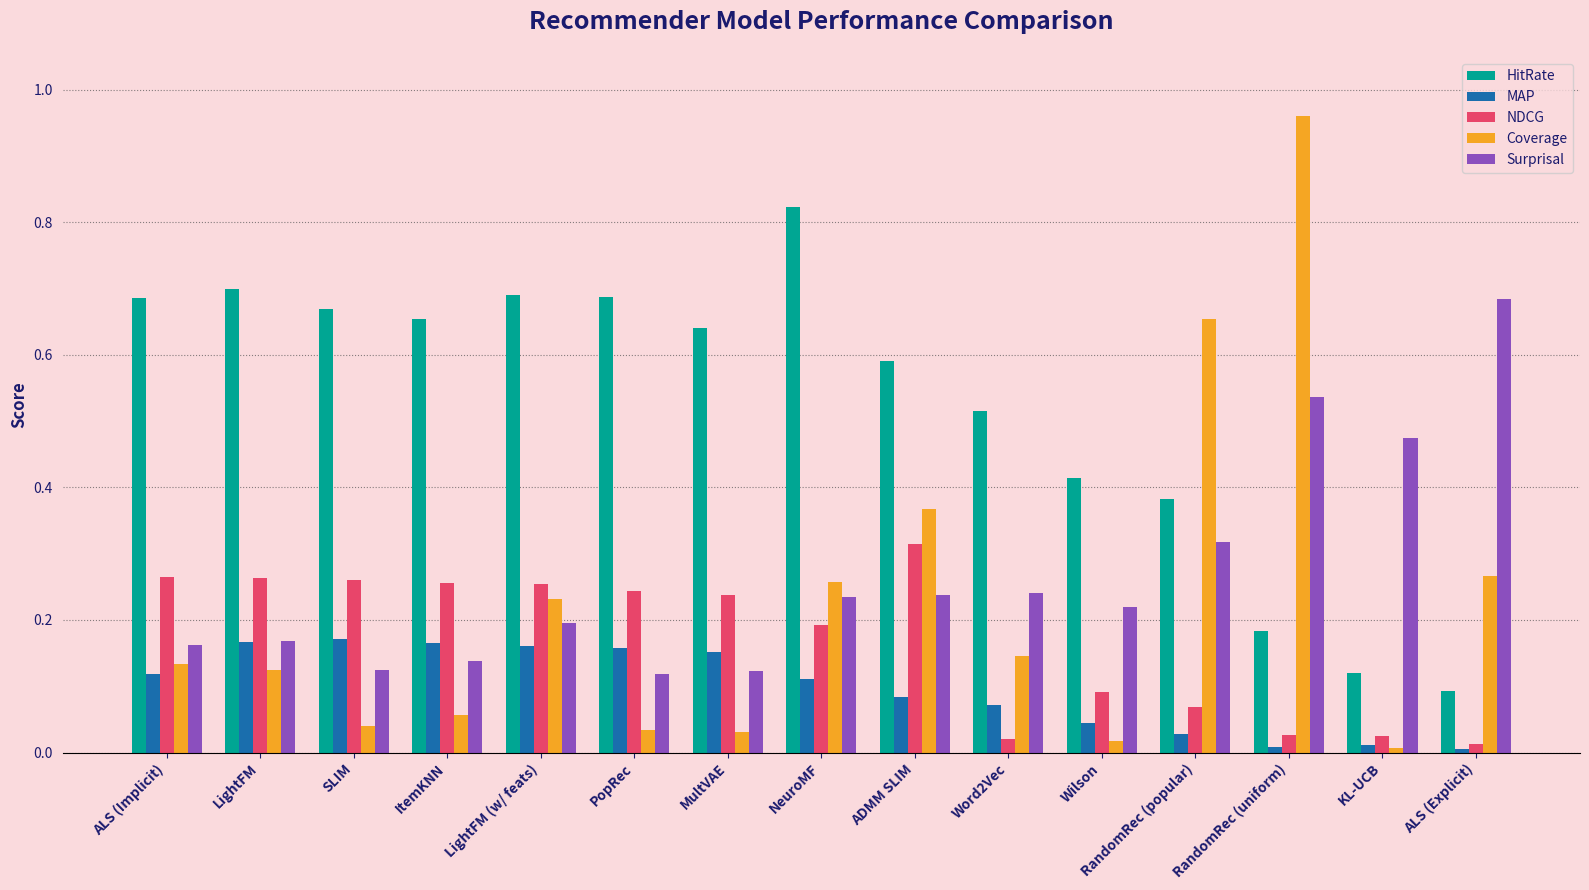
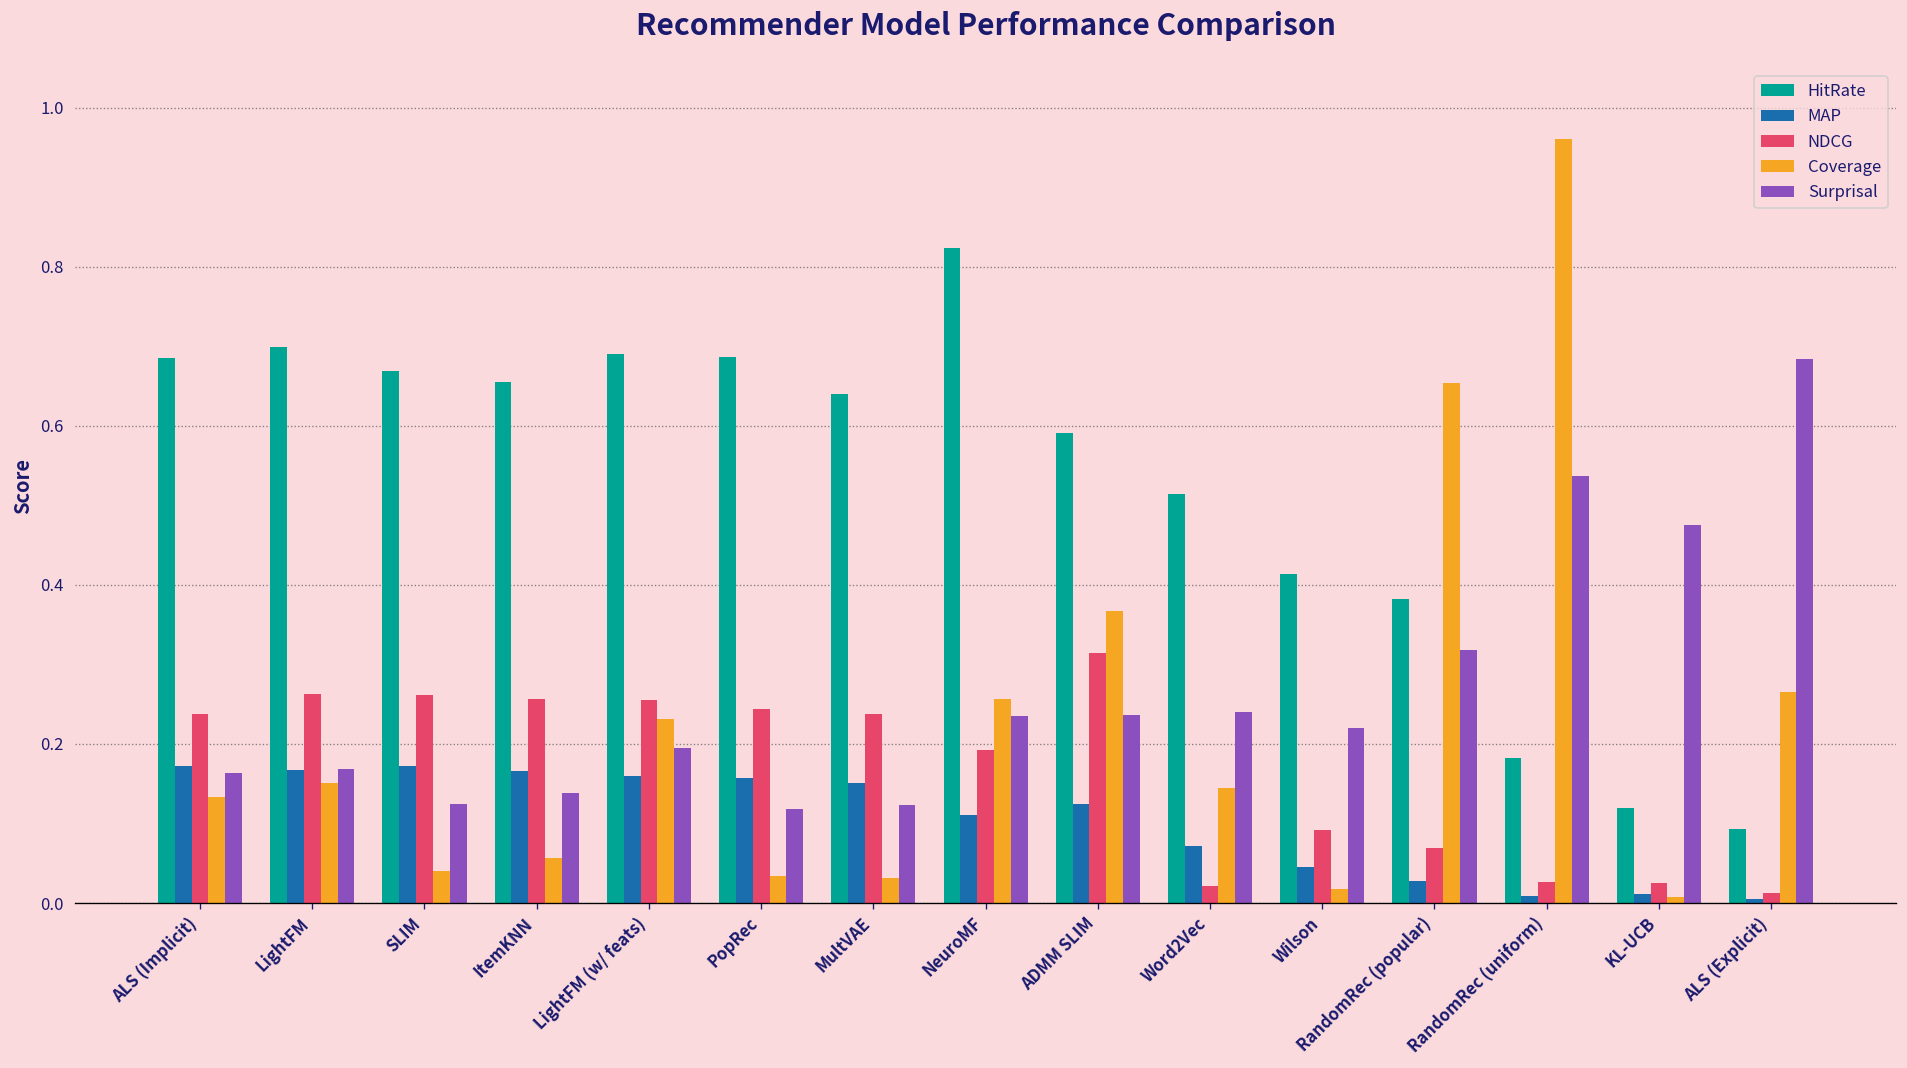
MAP, ALS (Implicit): 0.12 -> 0.17
NDCG, ALS (Implicit): 0.27 -> 0.24
Coverage, LightFM: 0.13 -> 0.15
MAP, ADMM SLIM: 0.08 -> 0.12
